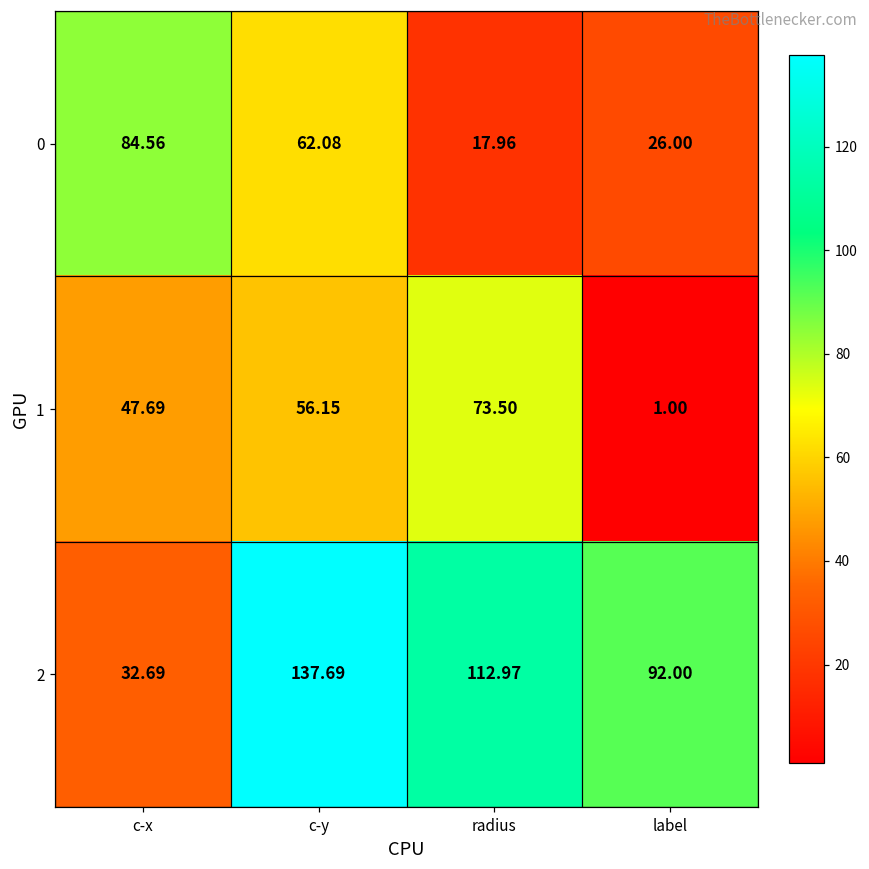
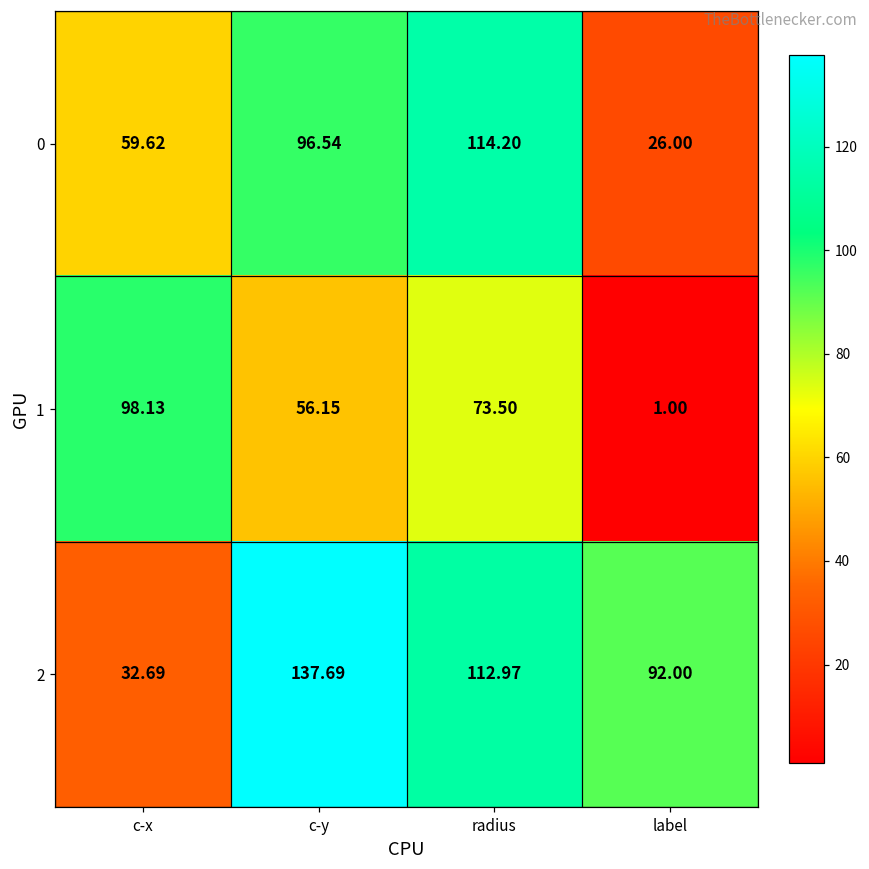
0, c-x: 84.56 -> 59.62
0, c-y: 62.08 -> 96.54
0, radius: 17.96 -> 114.20
1, c-x: 47.69 -> 98.13
